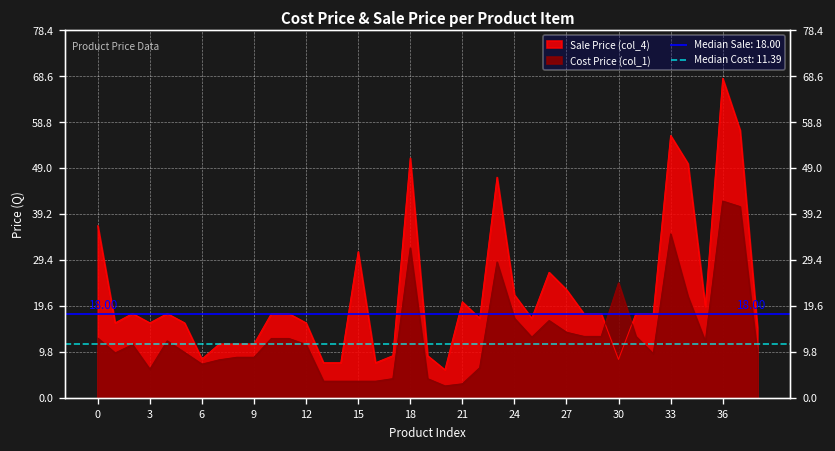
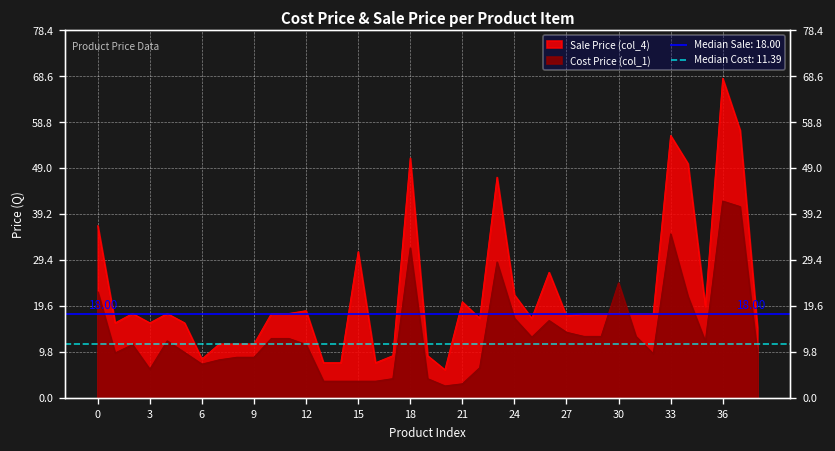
Cost Price (col_1), 0: 13 -> 23
Sale Price (col_4), 12: 16 -> 19
Sale Price (col_4), 27: 23 -> 18
Sale Price (col_4), 30: 8 -> 18
